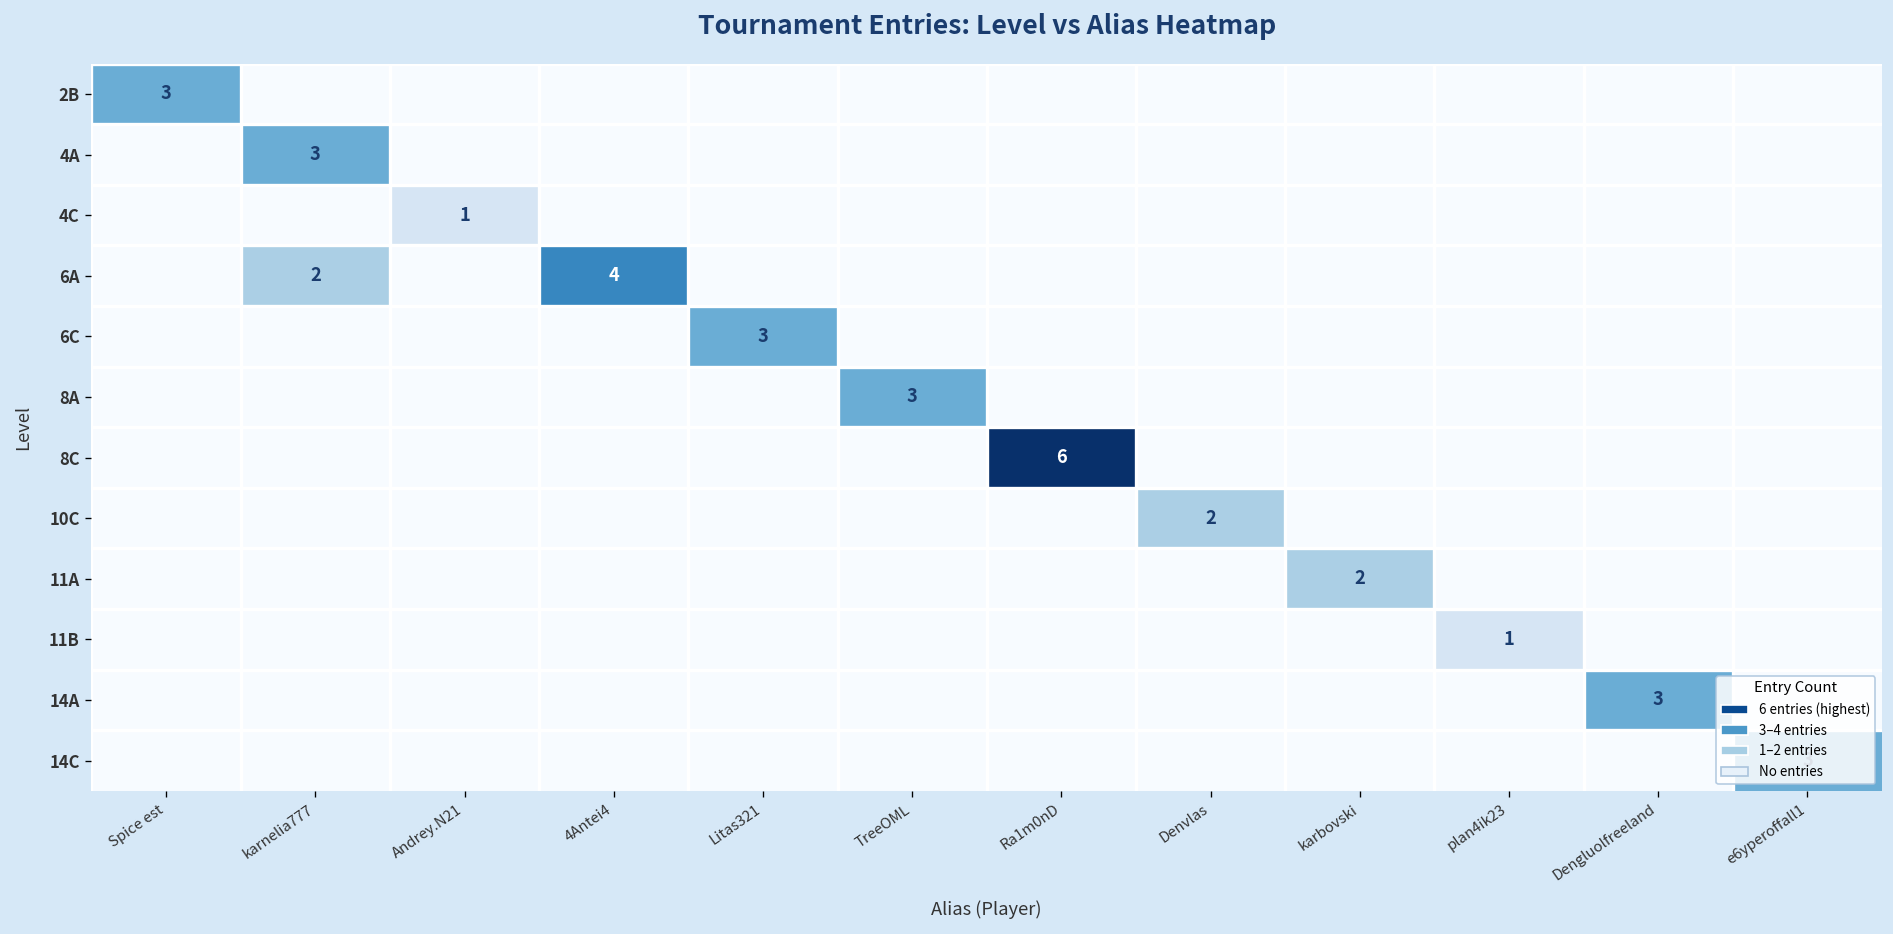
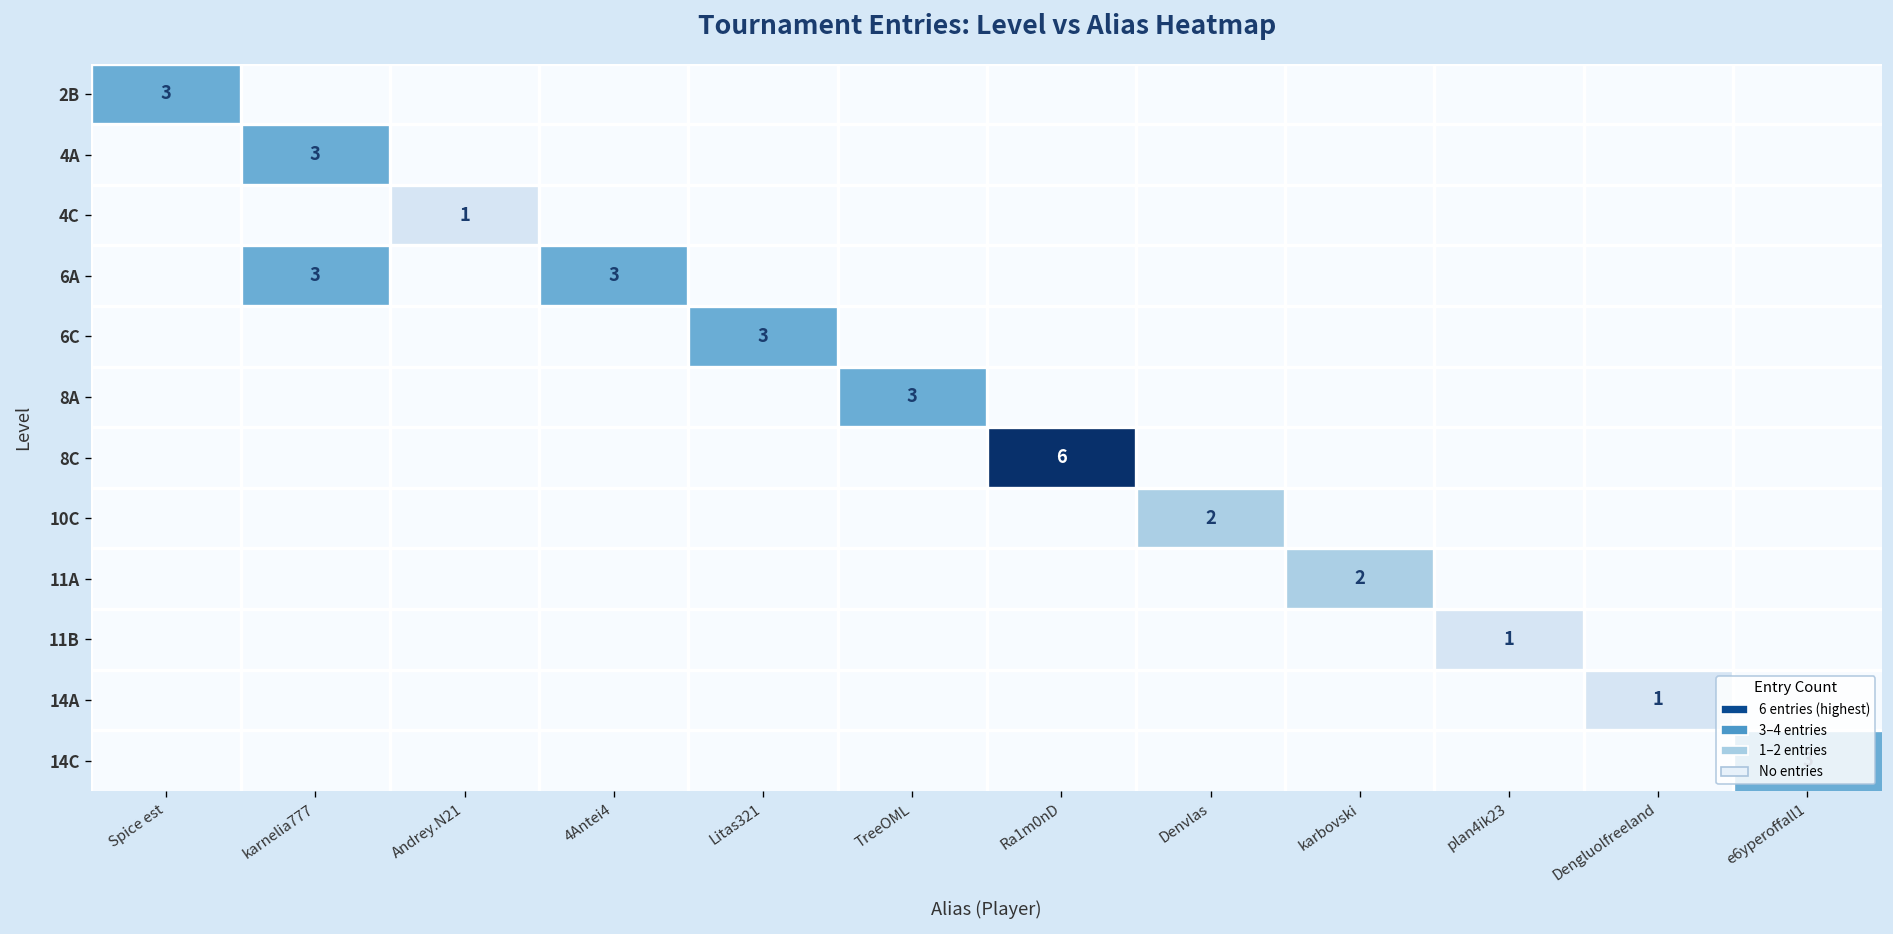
6A, karnelia777: 2 -> 3
6A, 4Antei4: 4 -> 3
14A, Dengluolfreeland: 3 -> 1
